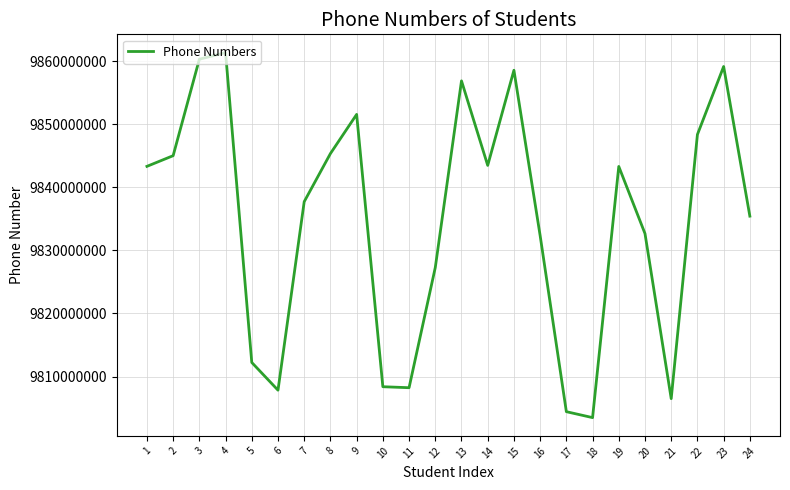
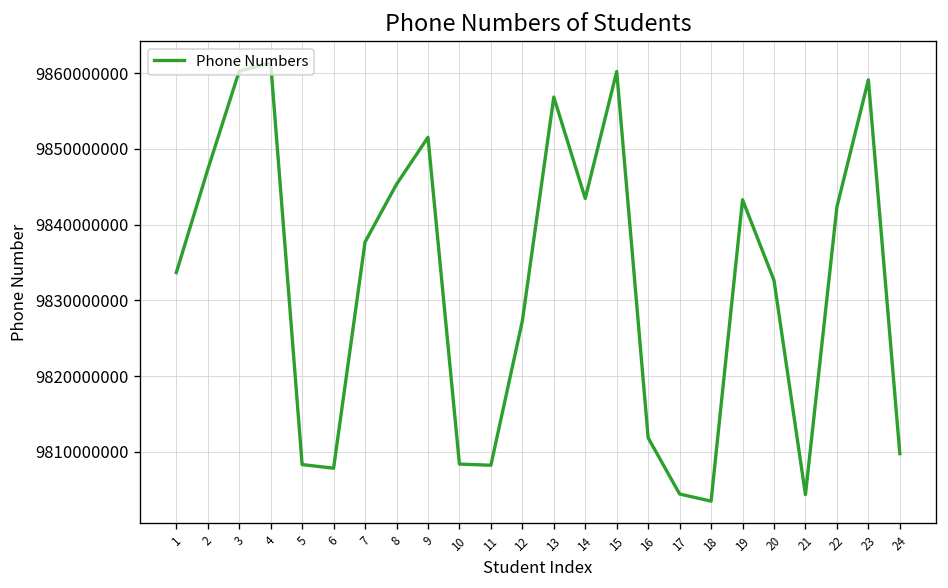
1: 9843000000 -> 9834000000
2: 9845000000 -> 9847000000
5: 9812000000 -> 9808000000
15: 9859000000 -> 9860000000
16: 9832000000 -> 9812000000
21: 9806000000 -> 9804000000
22: 9848000000 -> 9842000000
24: 9835000000 -> 9810000000
